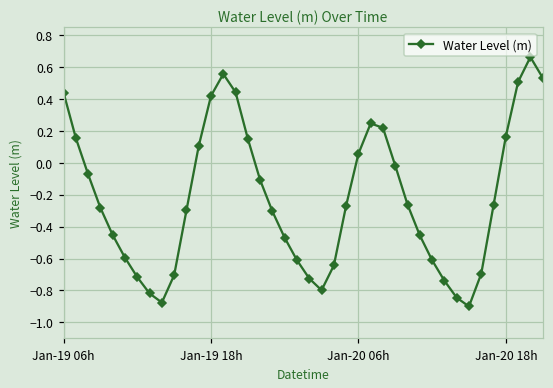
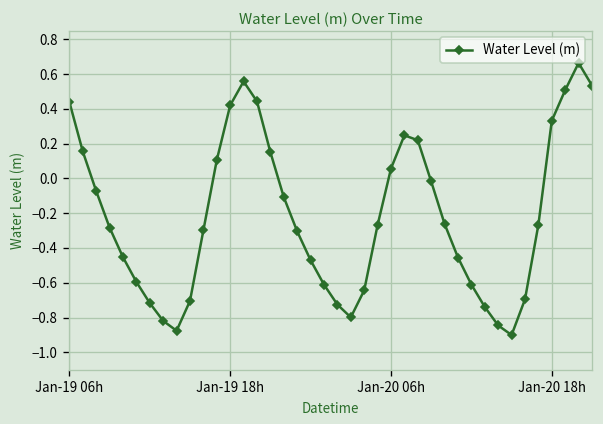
Jan-20 18h: 0.17 -> 0.33
